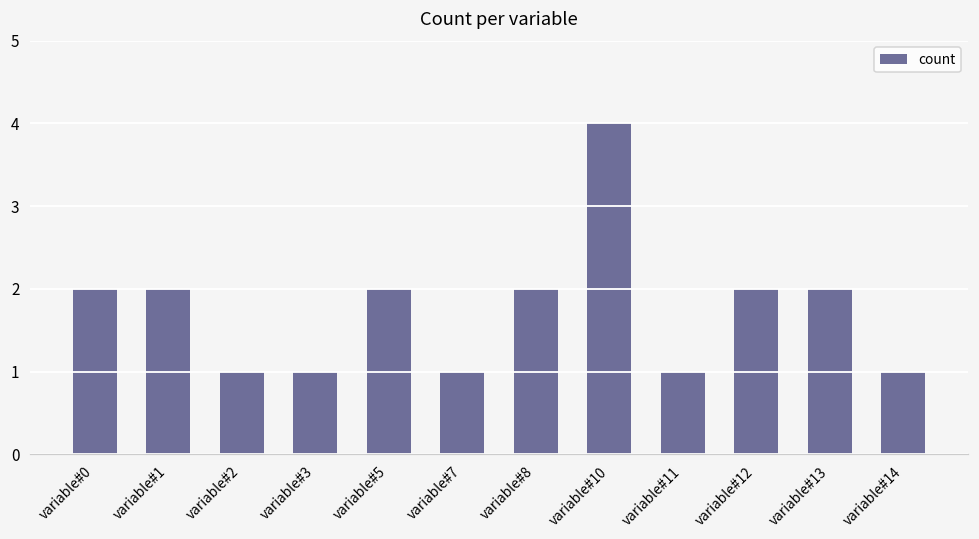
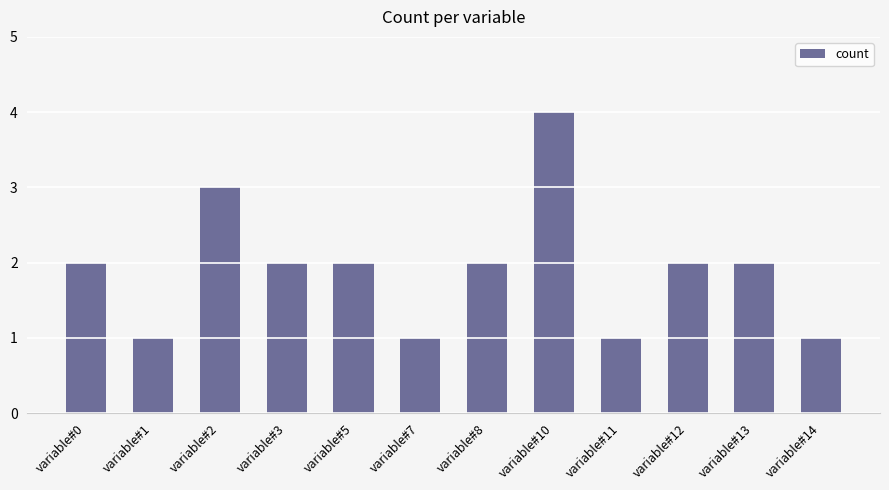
variable#1: 2 -> 1
variable#2: 1 -> 3
variable#3: 1 -> 2
